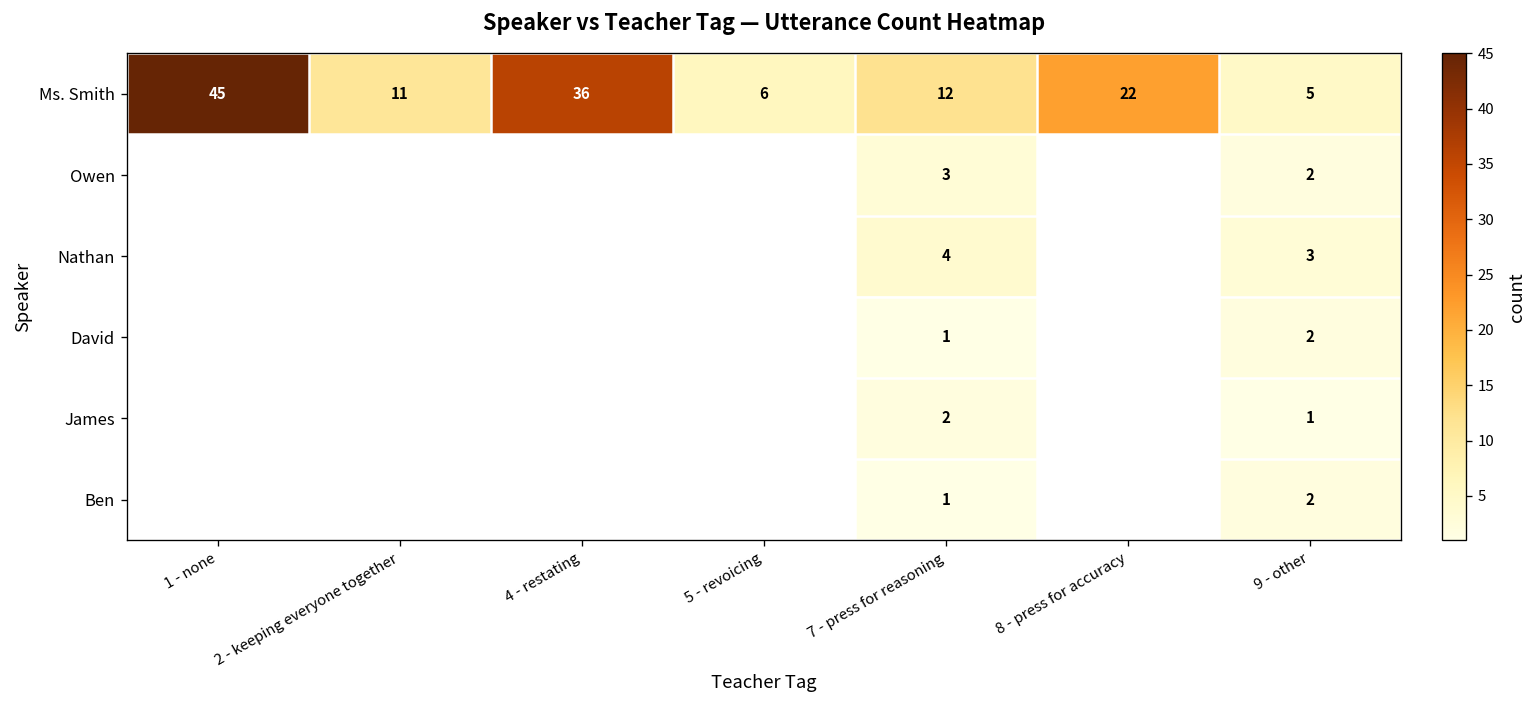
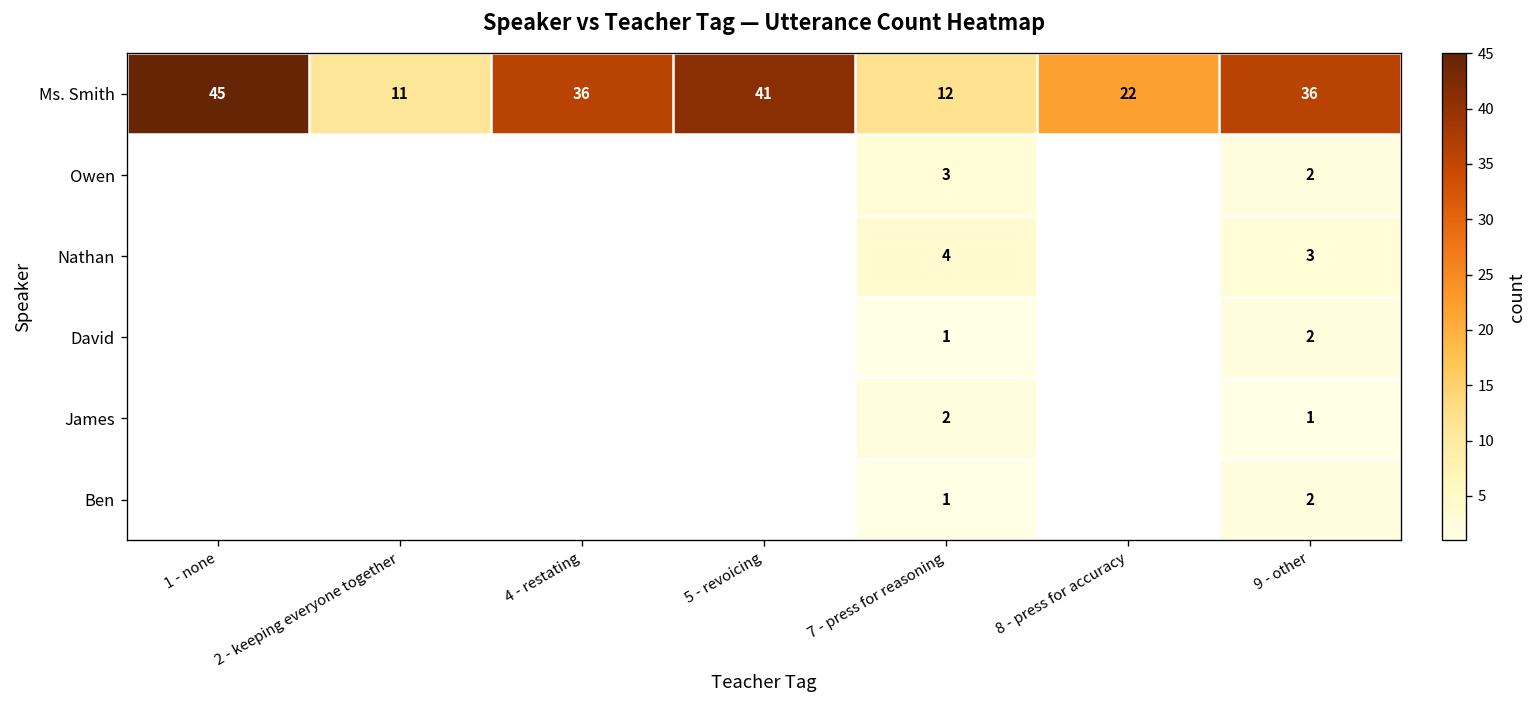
Ms. Smith, 5 - revoicing: 6 -> 41
Ms. Smith, 9 - other: 5 -> 36
